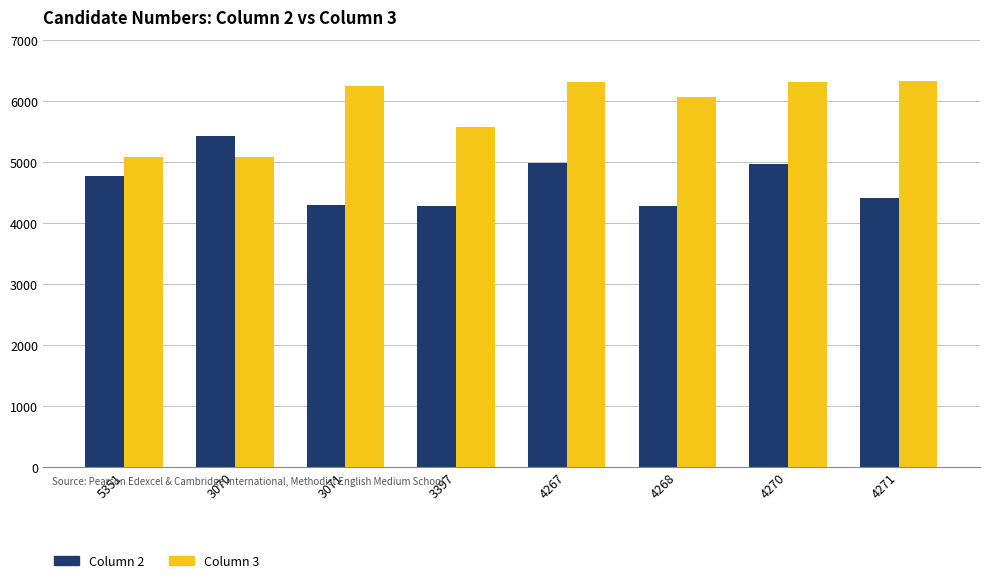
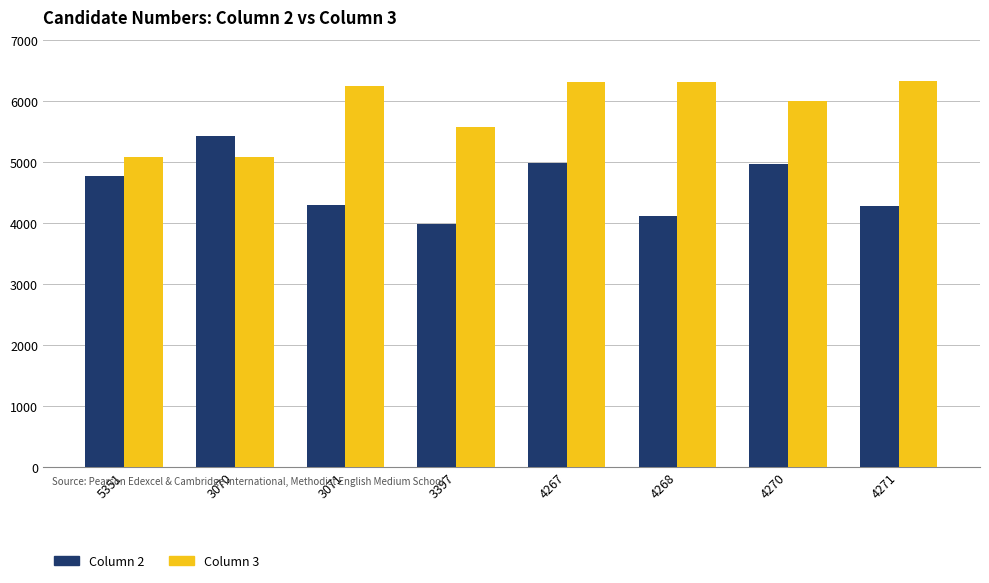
Column 2, 3397: 4300 -> 4000
Column 2, 4268: 4300 -> 4100
Column 3, 4268: 6100 -> 6300
Column 3, 4270: 6300 -> 6000
Column 2, 4271: 4400 -> 4300
